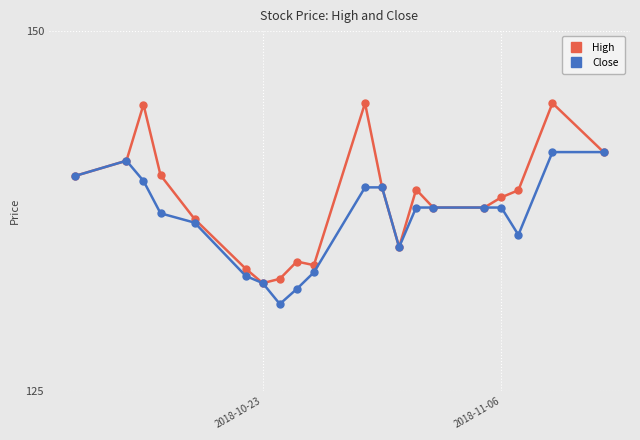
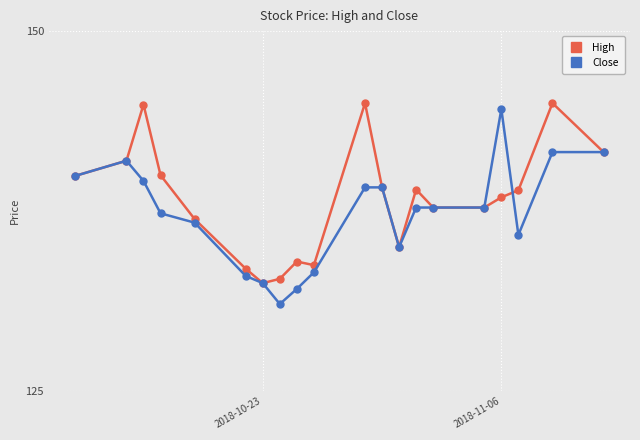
Close, 2018-11-06: 137.8 -> 144.6
